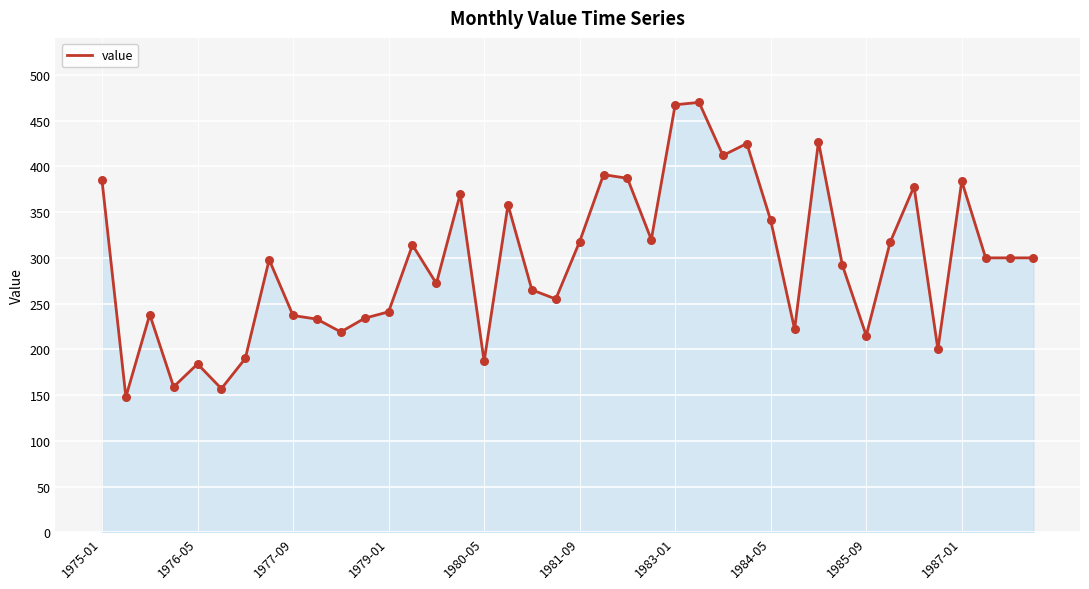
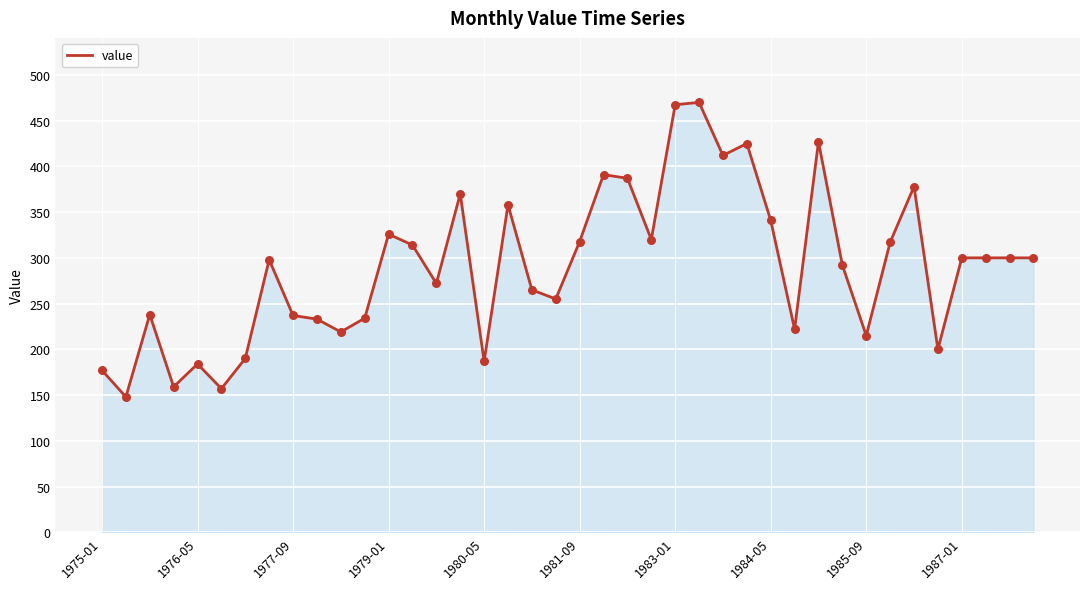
1975-01: 380 -> 180
1979-01: 240 -> 330
1987-01: 380 -> 300
